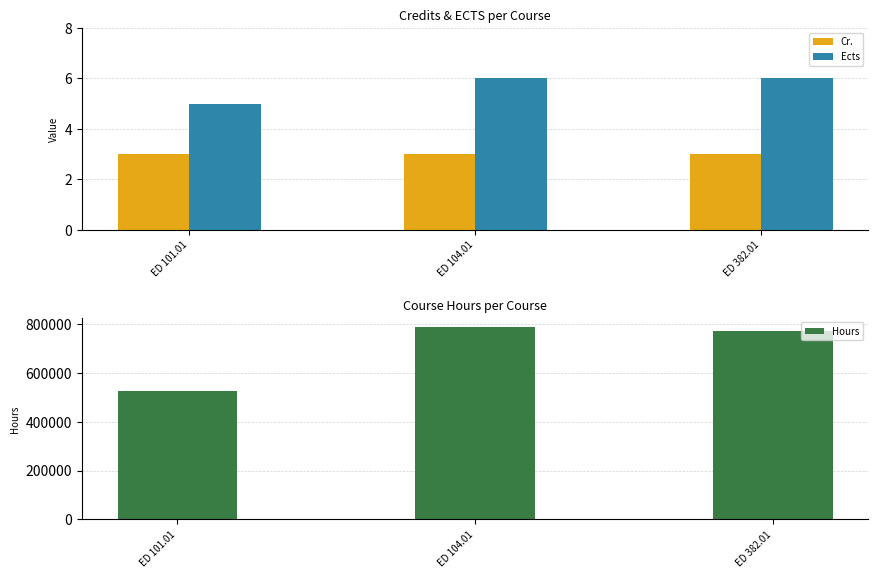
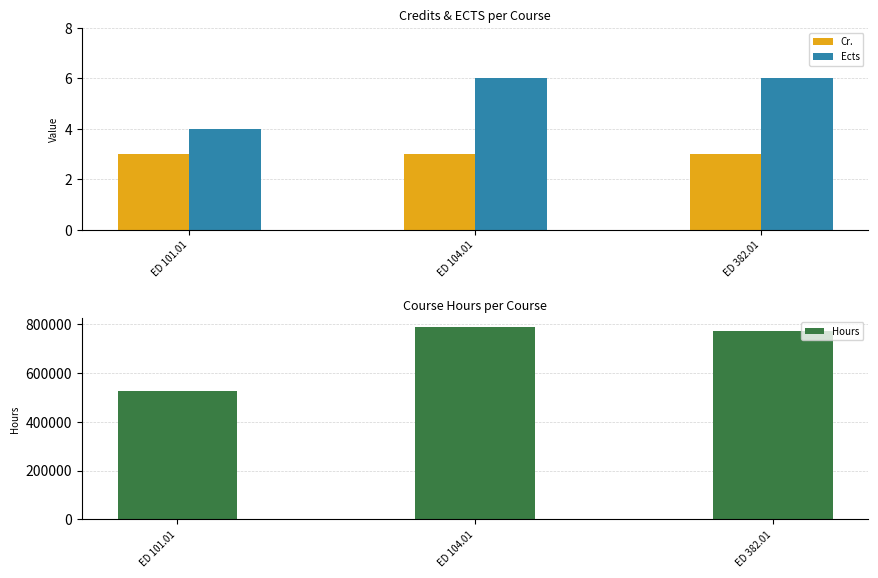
Credits & ECTS per Course, Ects, ED 101.01: 5 -> 4
